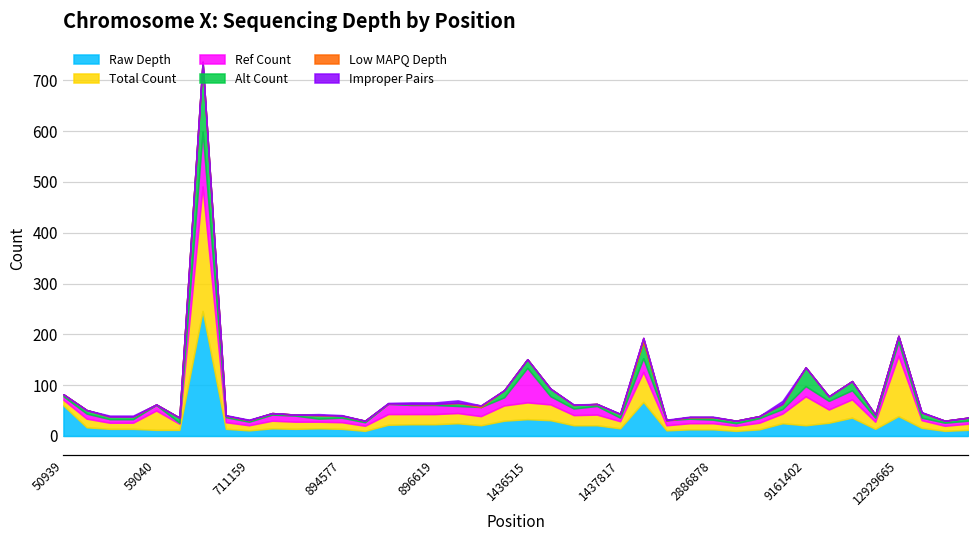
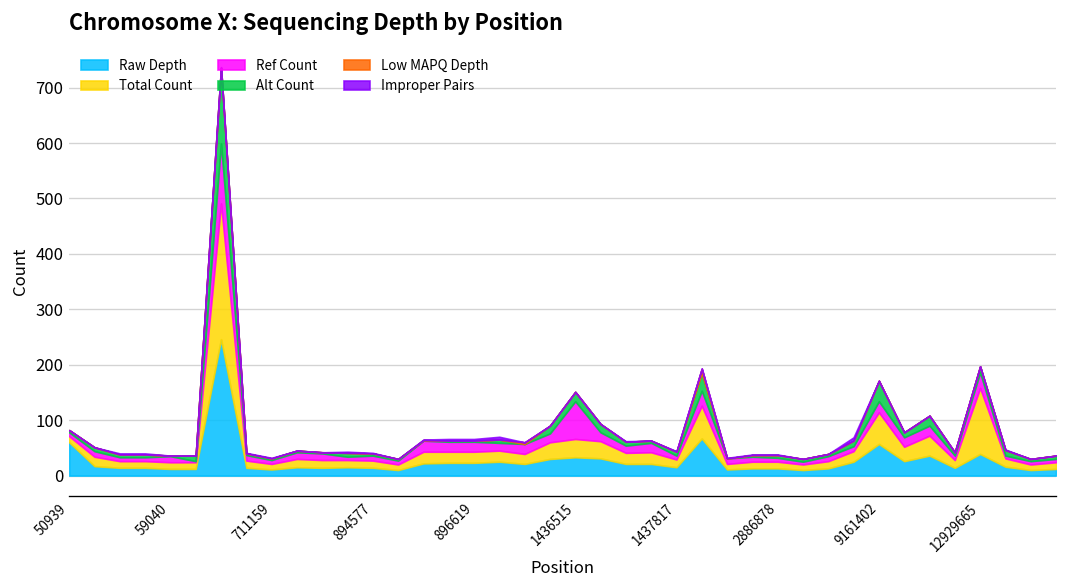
Total Count, 59040: 40 -> 10
Raw Depth, 9161402: 20 -> 60
